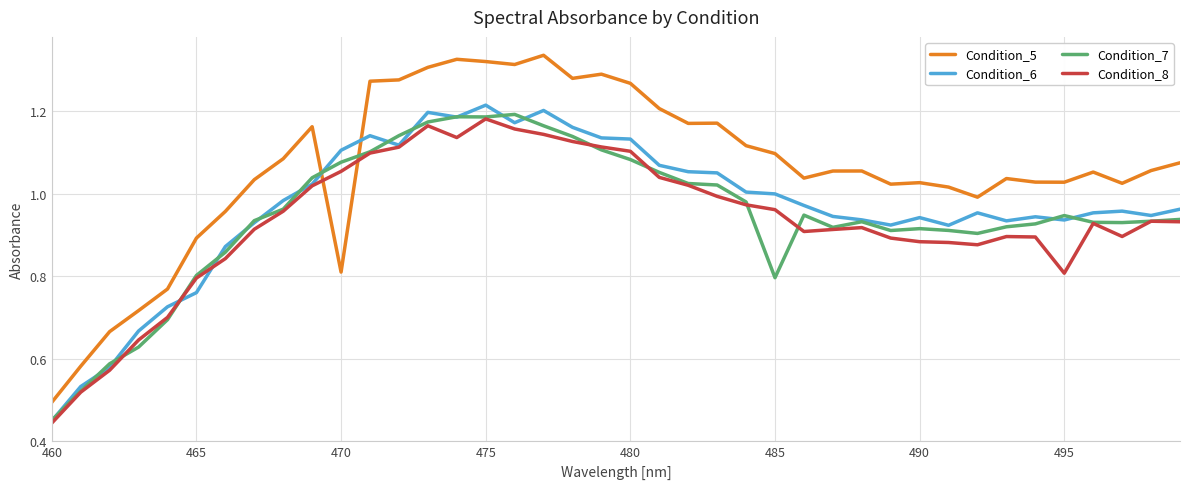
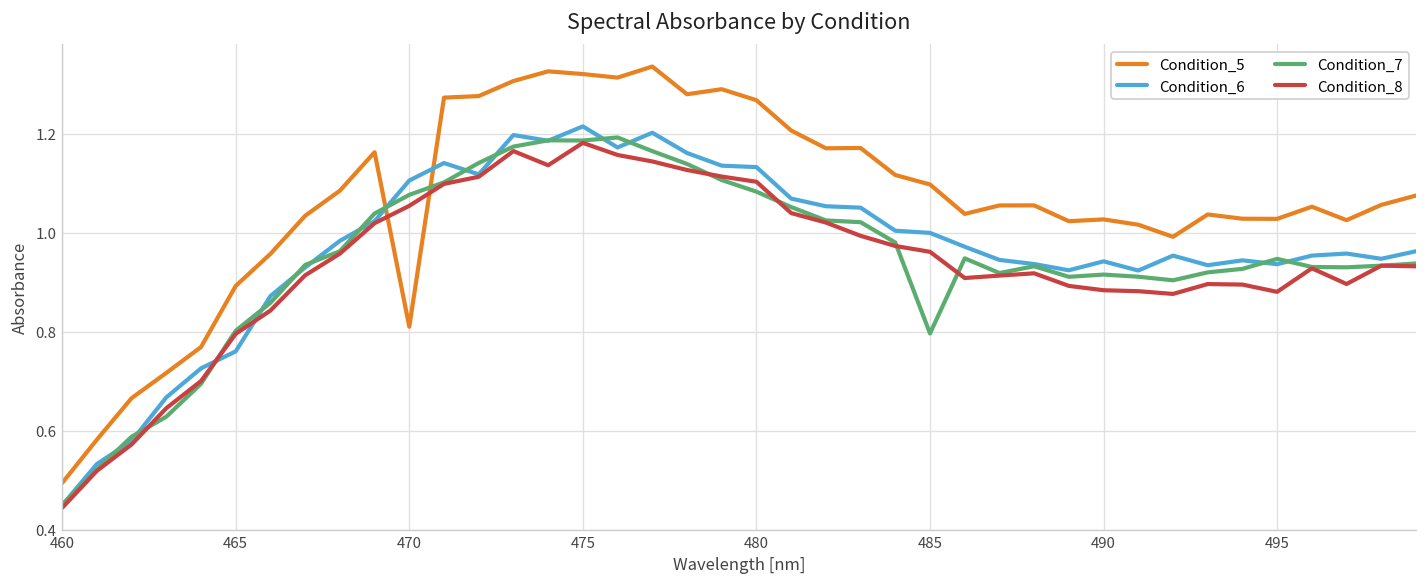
Condition_8, 495: 0.81 -> 0.88
